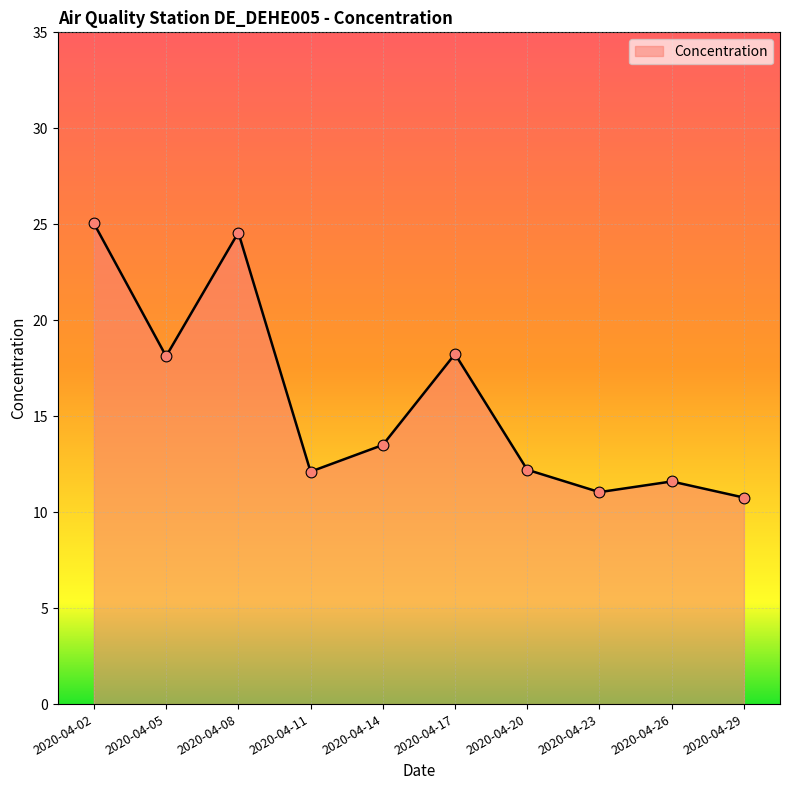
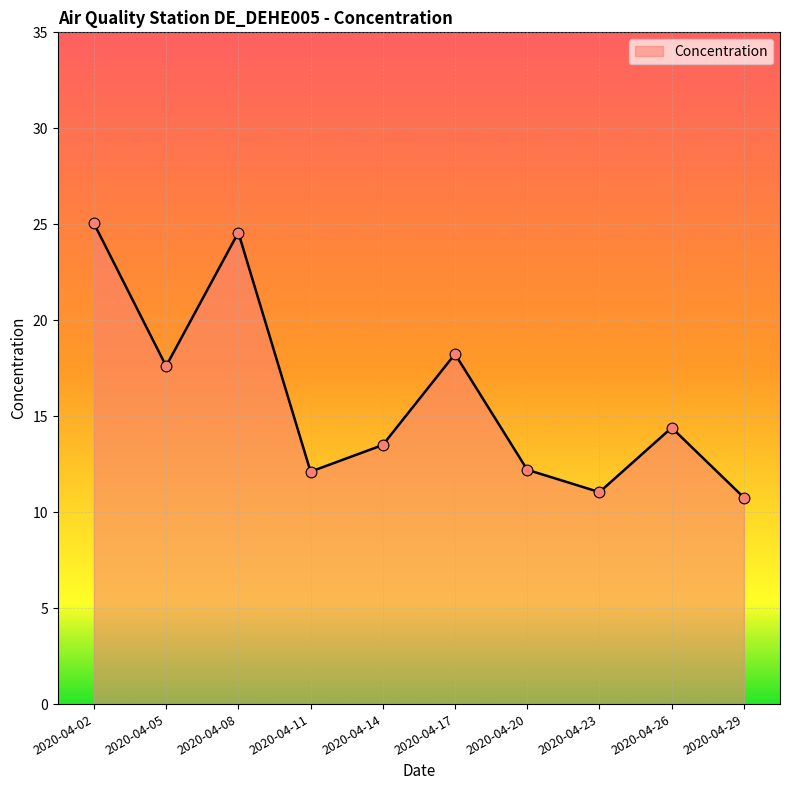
2020-04-05: 18.1 -> 17.6
2020-04-26: 11.6 -> 14.4
